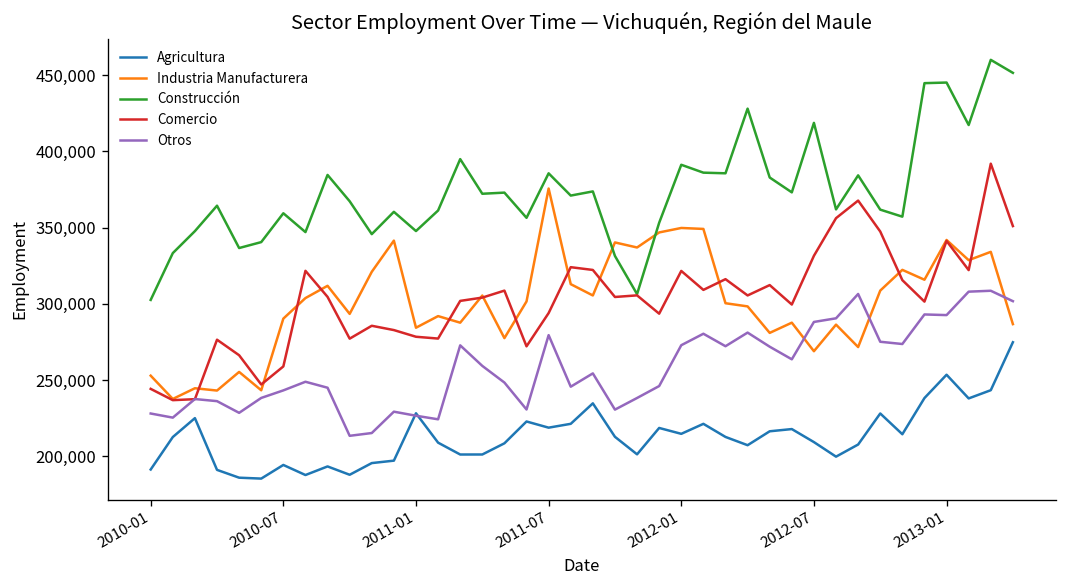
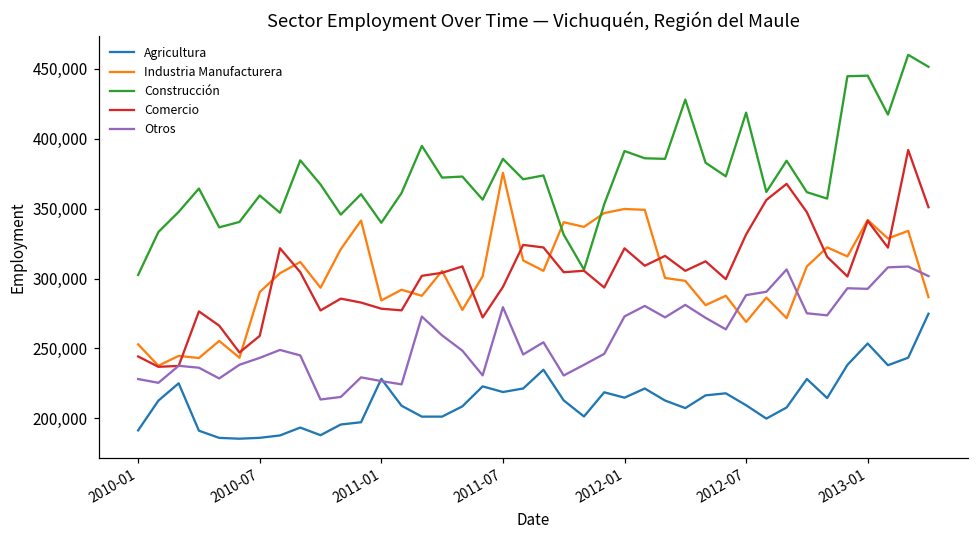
Agricultura, 2010-07: 194,000 -> 186,000
Construcción, 2011-01: 348,000 -> 340,000
